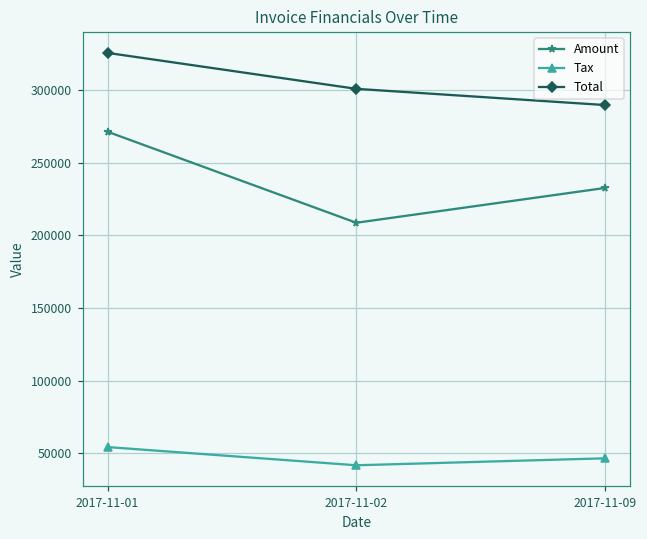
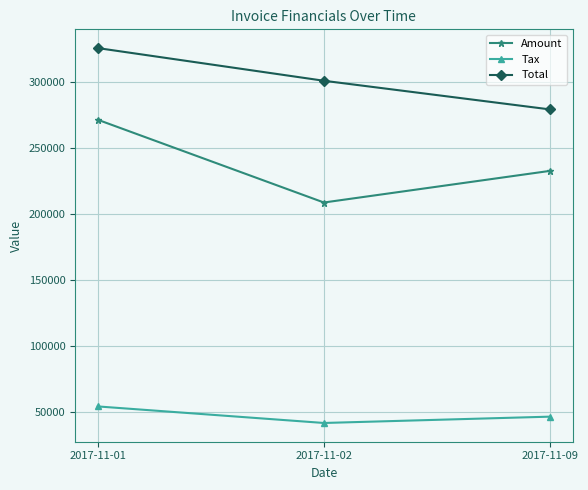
Total, 2017-11-09: 290000 -> 279000
